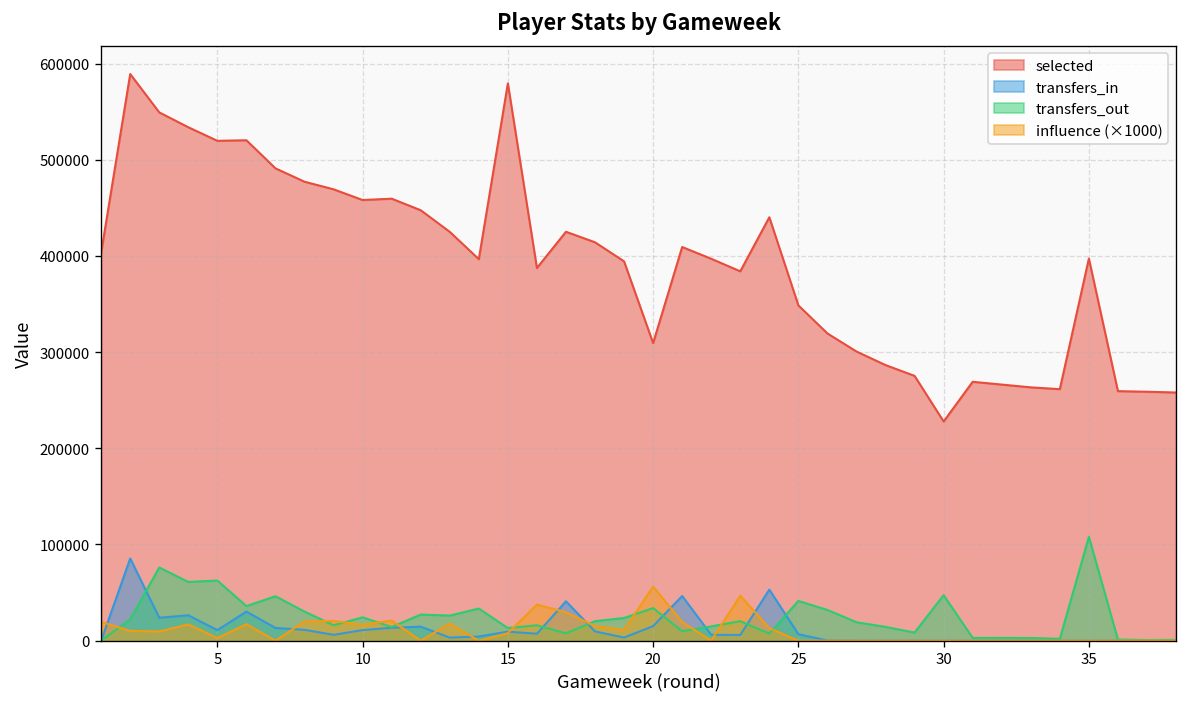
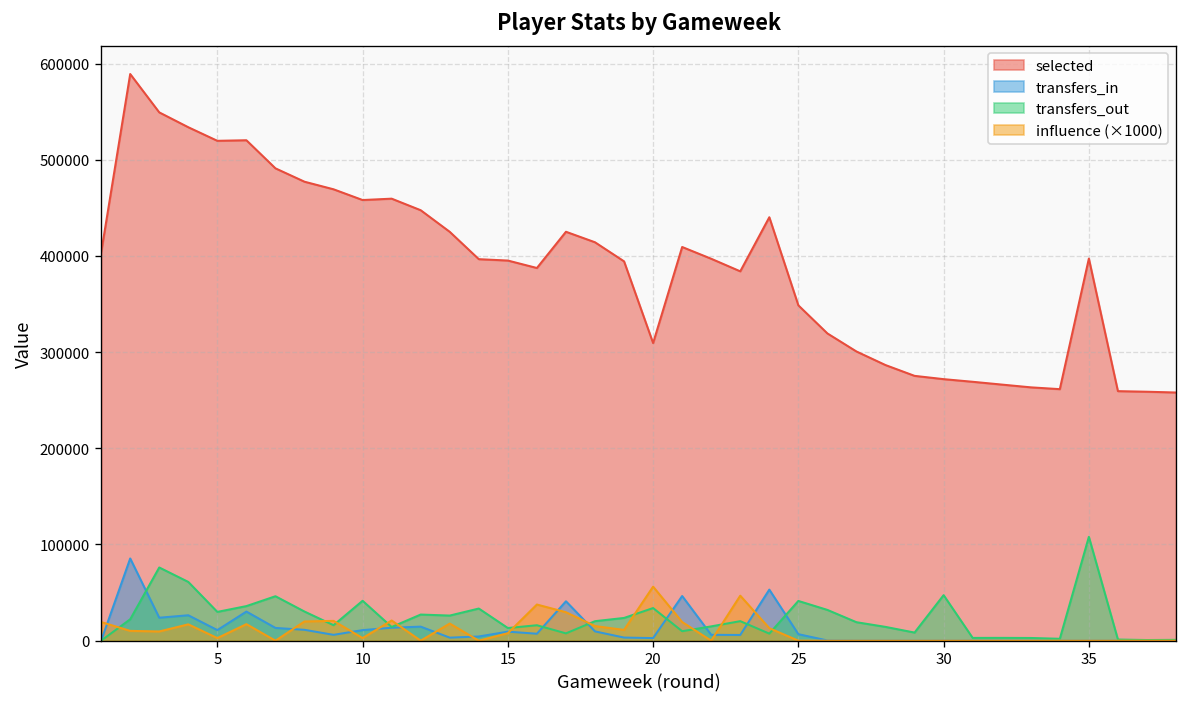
transfers_out, 5: 60000 -> 30000
transfers_out, 10: 20000 -> 40000
influence (×1000), 10: 20000 -> 0
selected, 15: 580000 -> 400000
transfers_in, 20: 20000 -> 0
selected, 30: 230000 -> 270000
